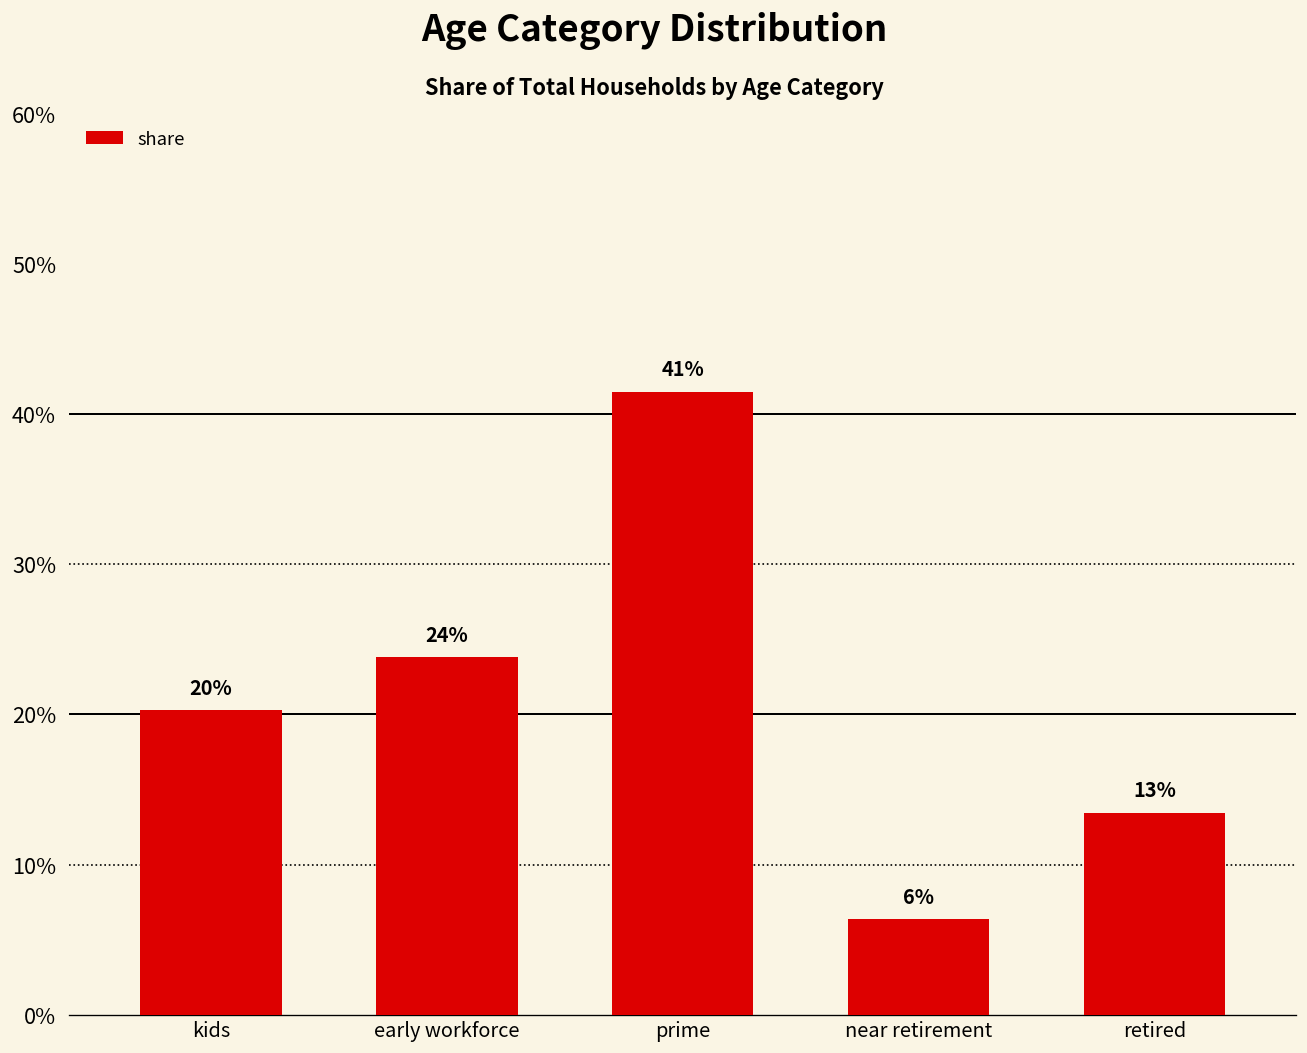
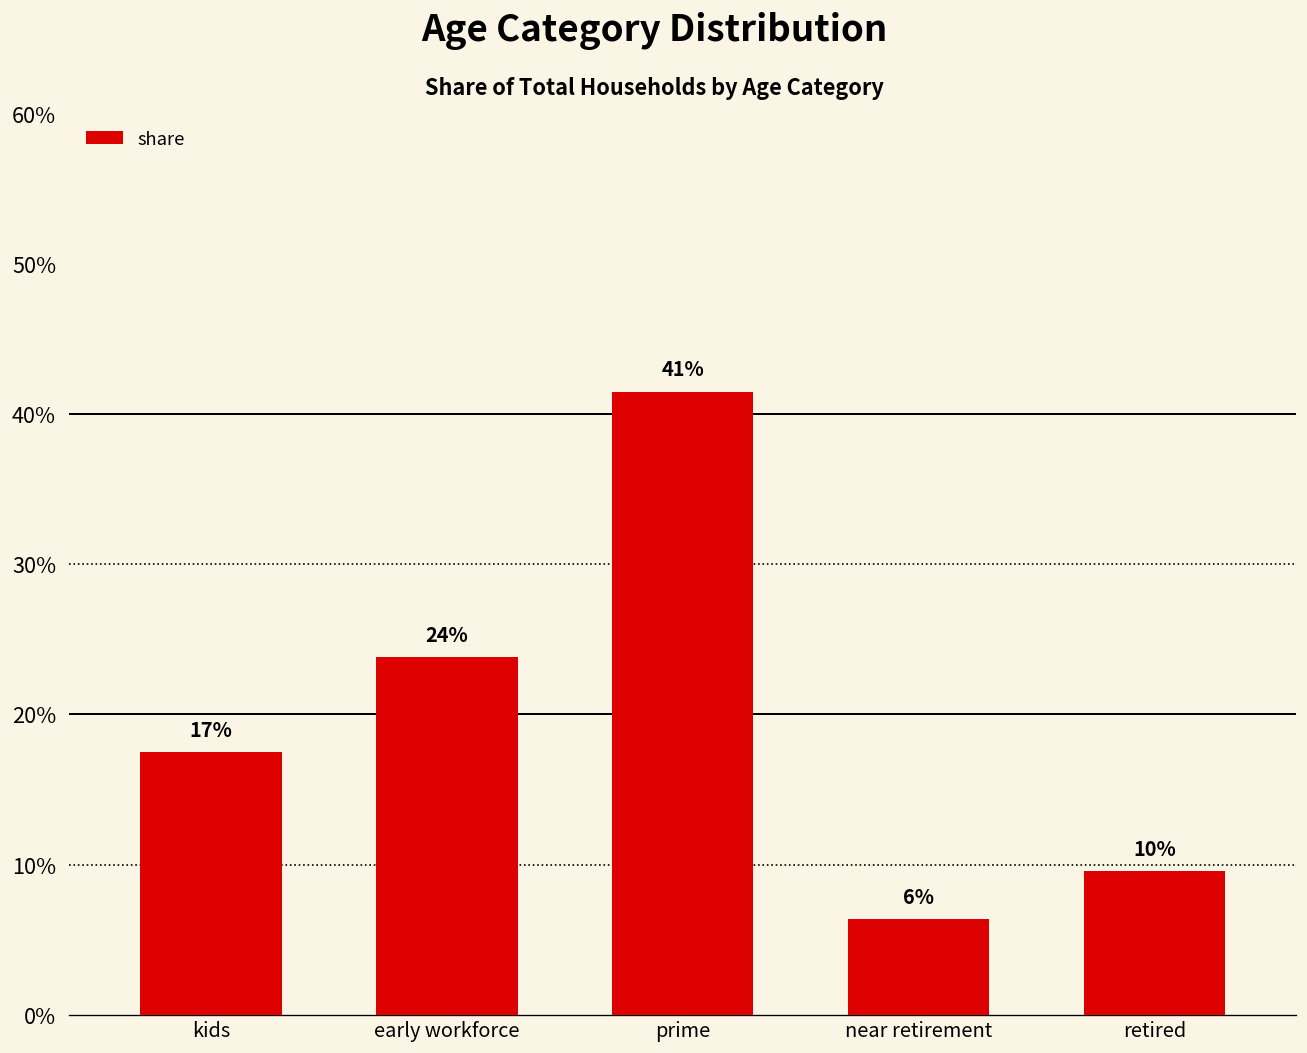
kids: 20% -> 17%
retired: 13% -> 10%
